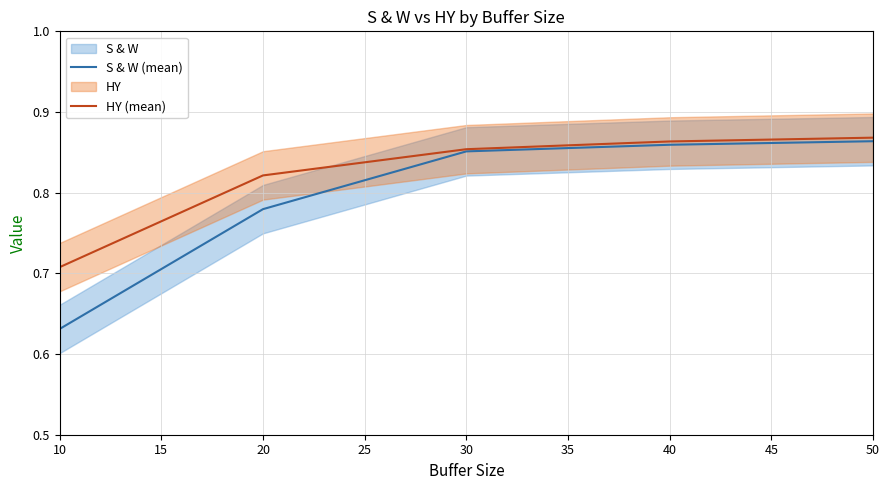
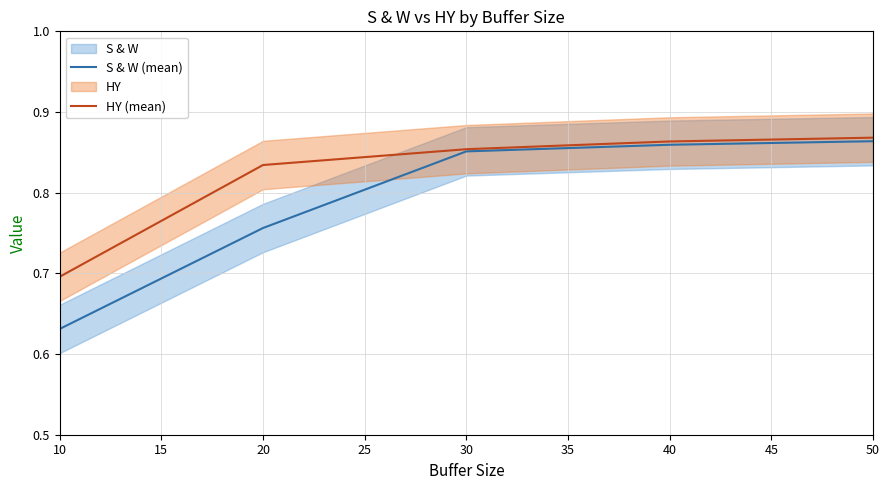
HY (mean), 10: 0.71 -> 0.70
S & W (mean), 20: 0.78 -> 0.76
HY (mean), 20: 0.82 -> 0.83
